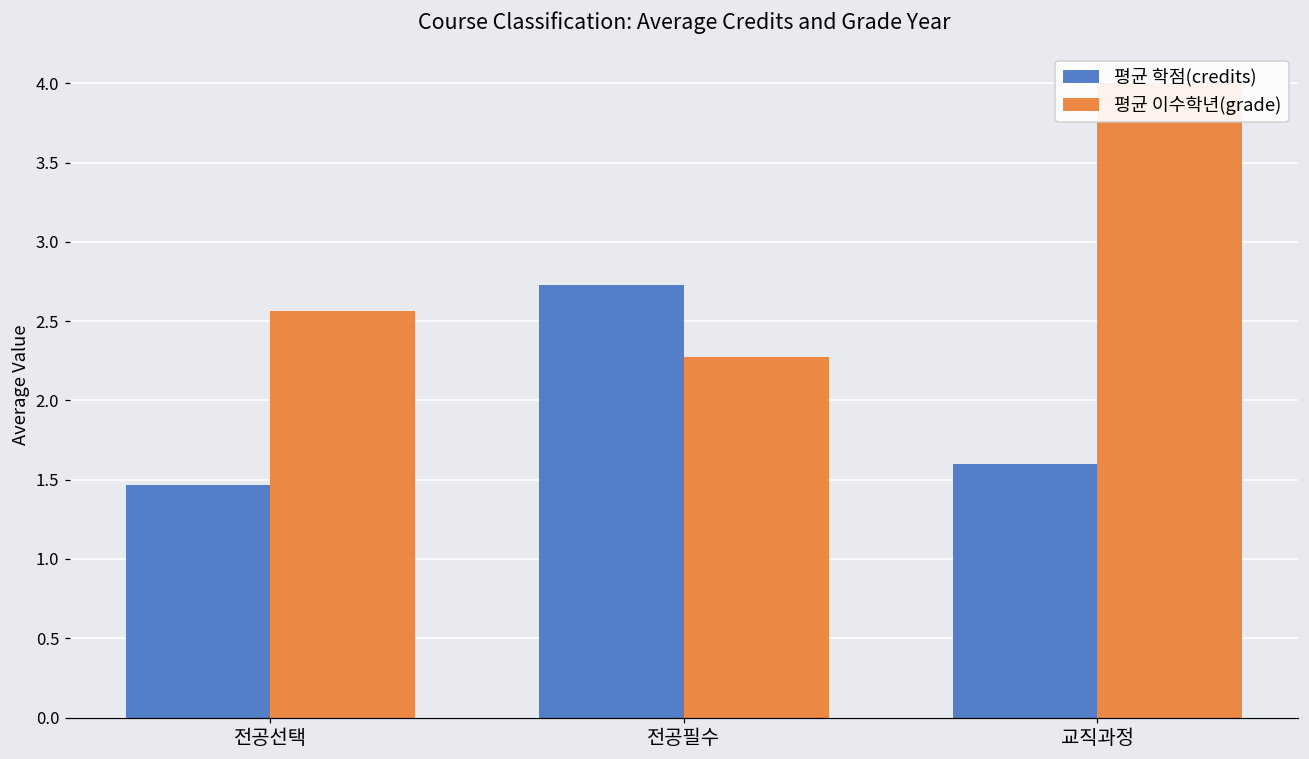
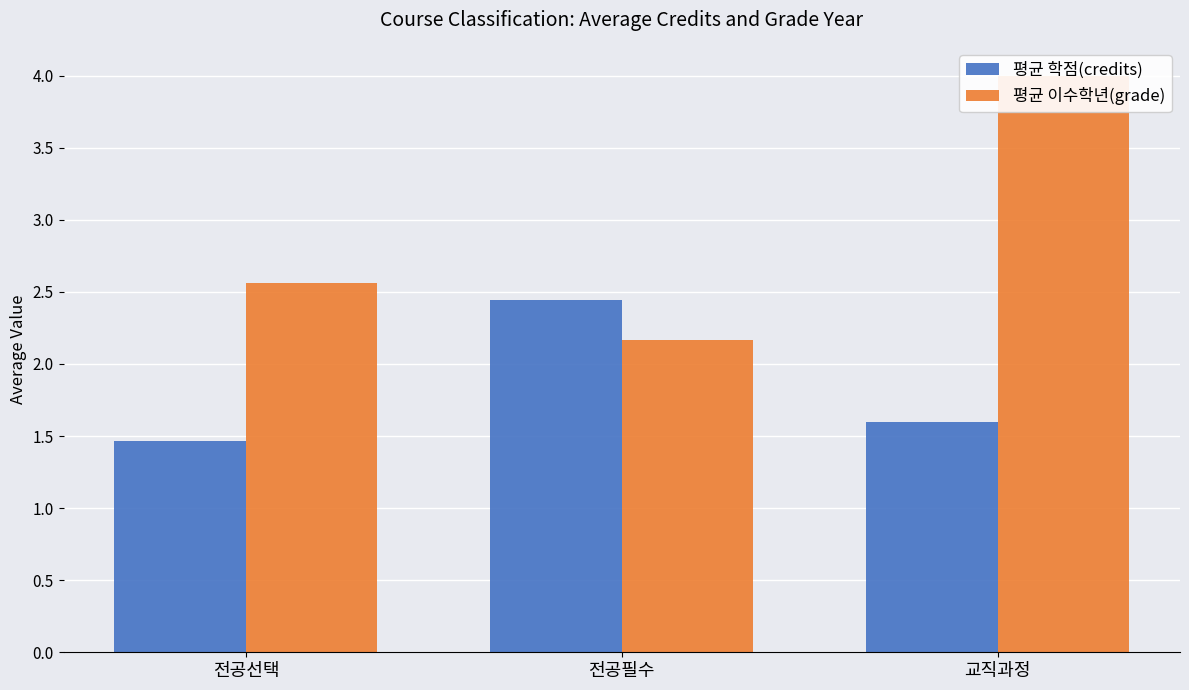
평균 학점(credits), 전공필수: 2.73 -> 2.45
평균 이수학년(grade), 전공필수: 2.27 -> 2.16
